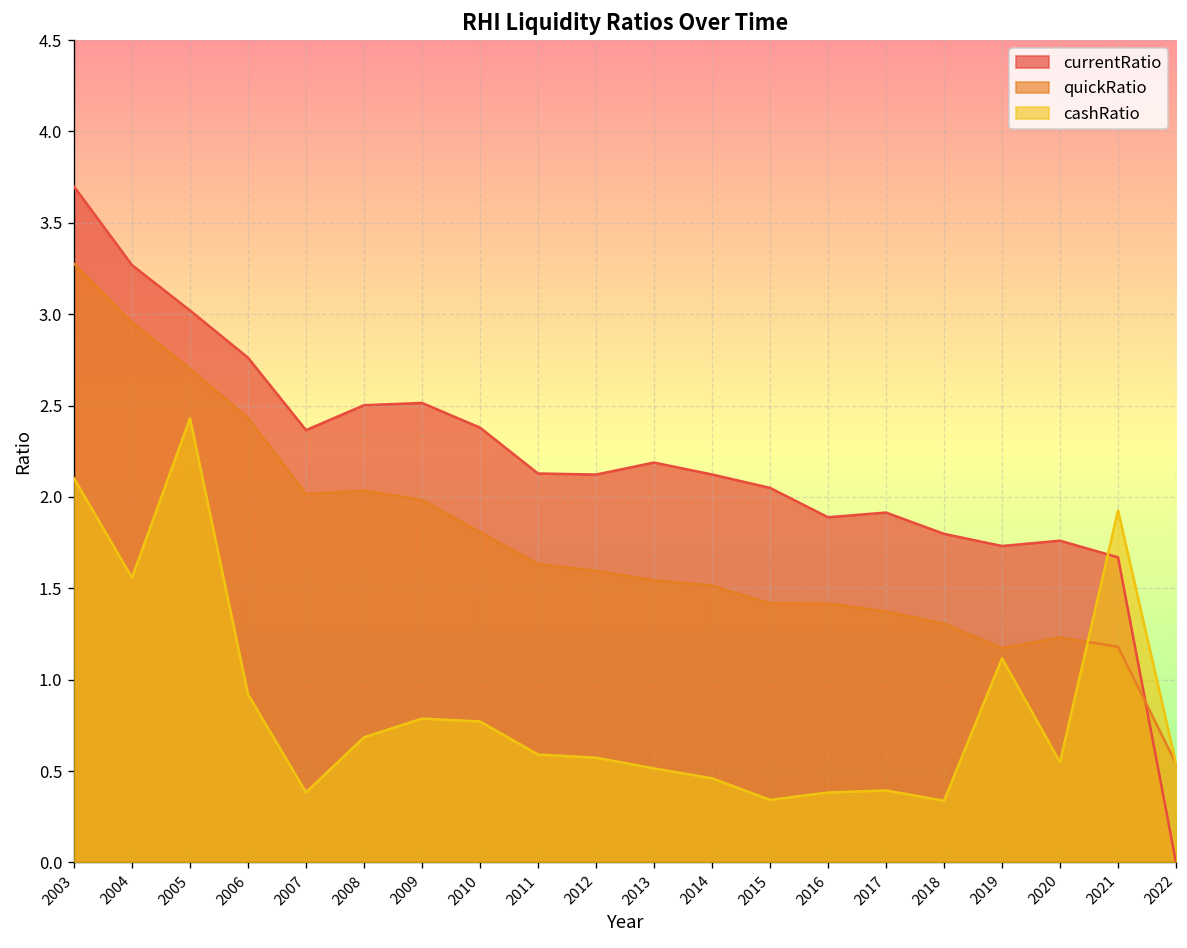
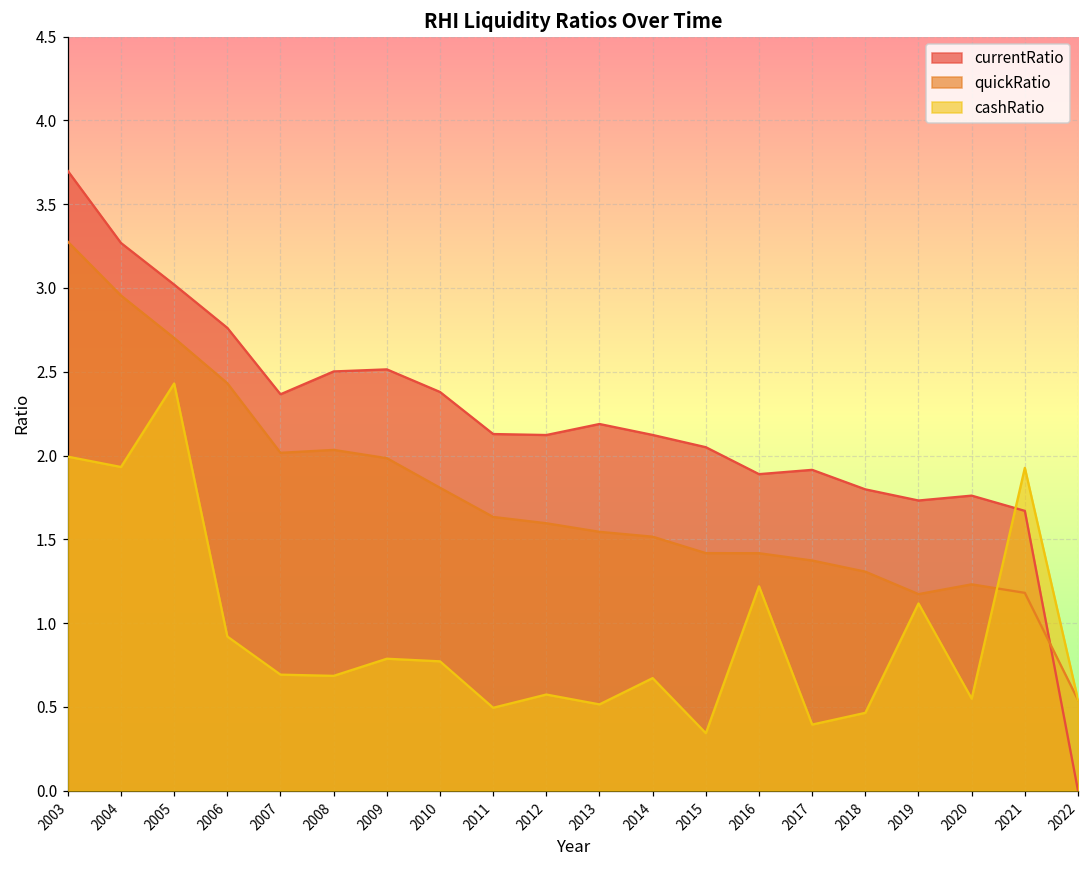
cashRatio, 2003: 2.10 -> 1.99
cashRatio, 2004: 1.56 -> 1.93
cashRatio, 2007: 0.38 -> 0.69
cashRatio, 2011: 0.59 -> 0.49
cashRatio, 2014: 0.46 -> 0.67
cashRatio, 2016: 0.38 -> 1.22
cashRatio, 2018: 0.34 -> 0.46
